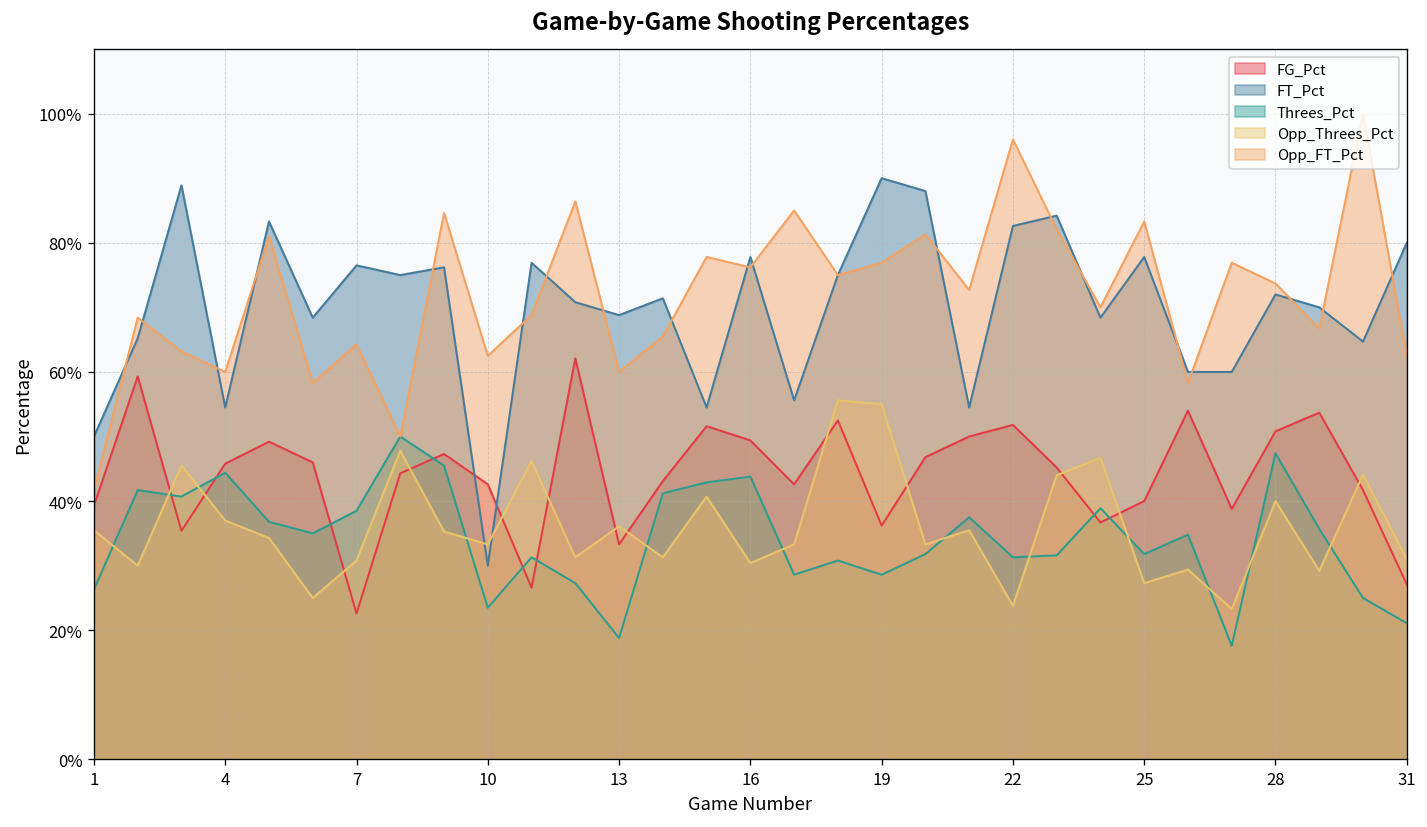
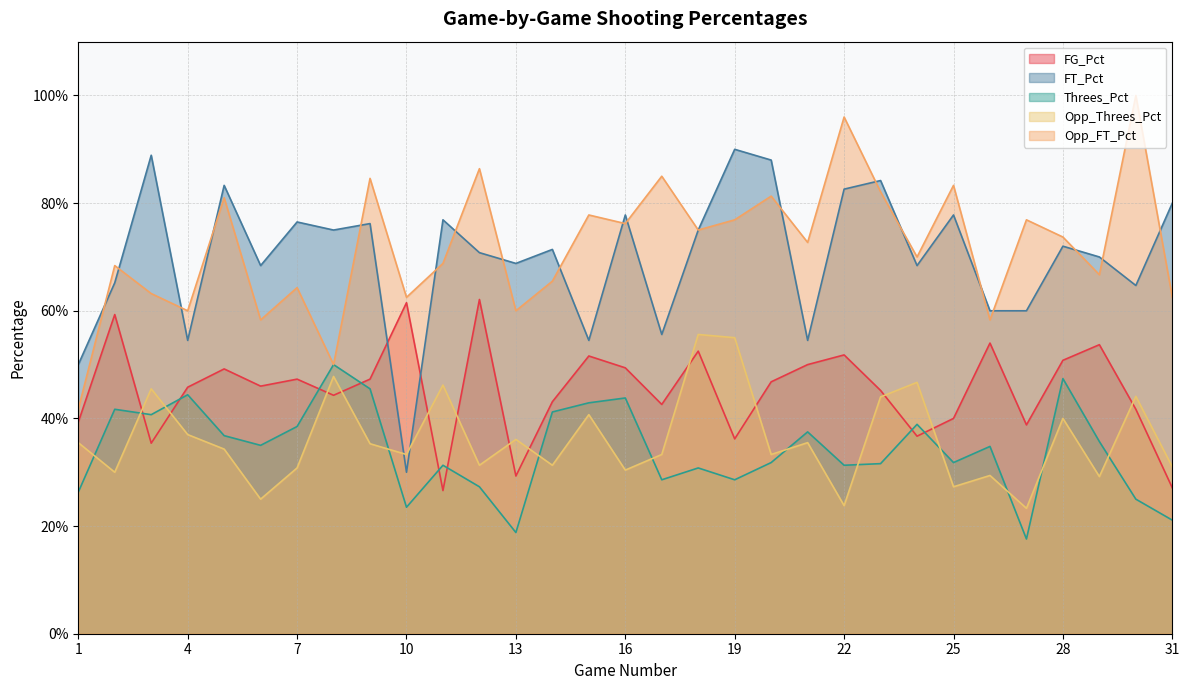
FG_Pct, 7: 23% -> 47%
FG_Pct, 10: 43% -> 62%
FG_Pct, 13: 33% -> 29%
